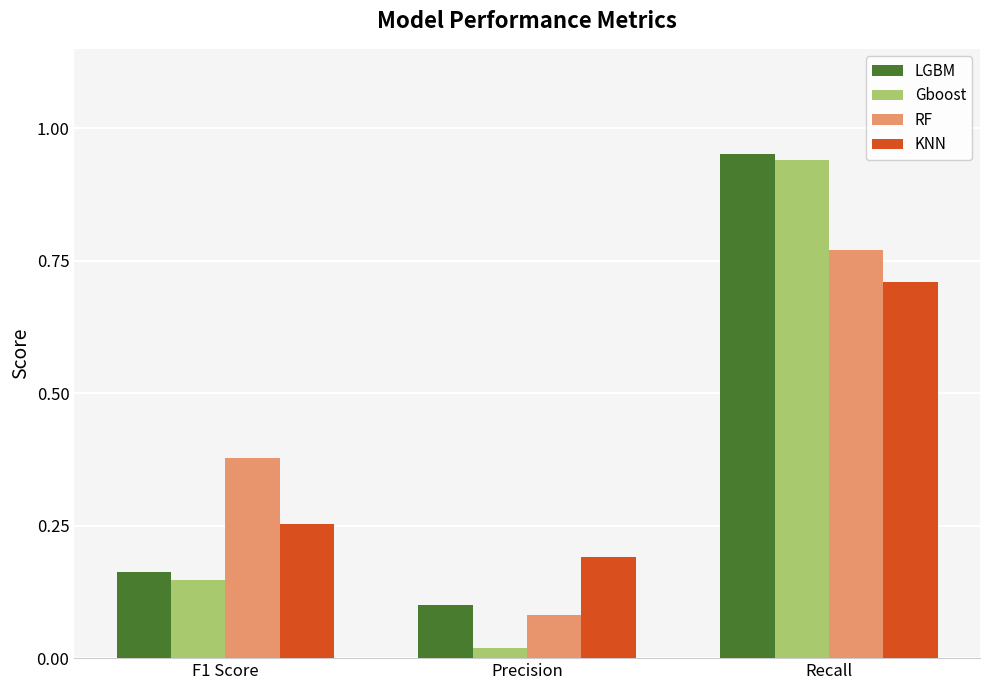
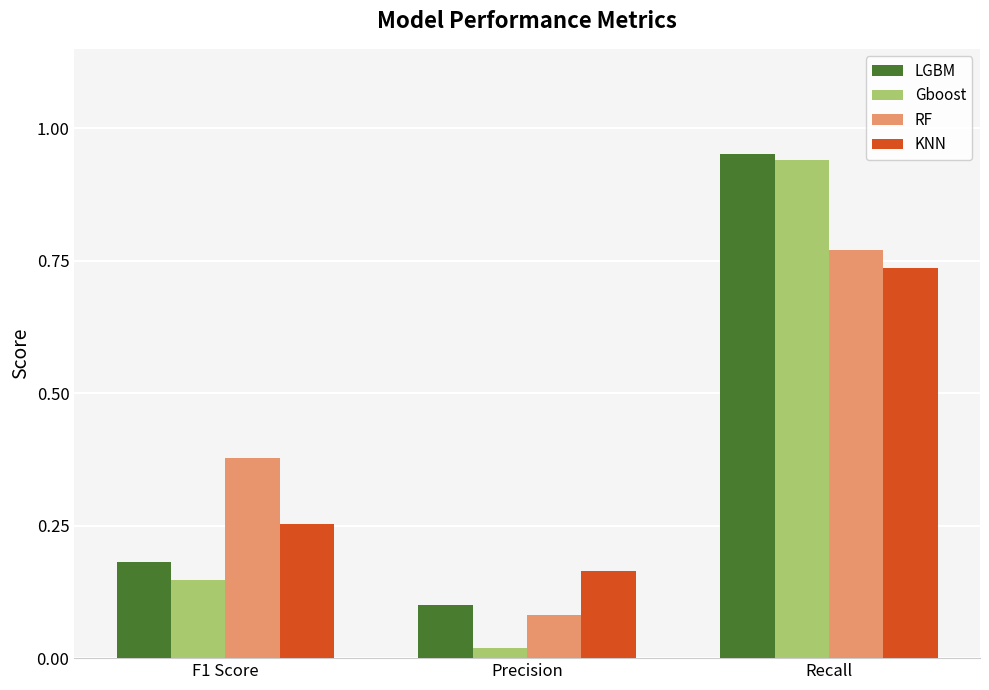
LGBM, F1 Score: 0.16 -> 0.18
KNN, Precision: 0.19 -> 0.16
KNN, Recall: 0.71 -> 0.74
